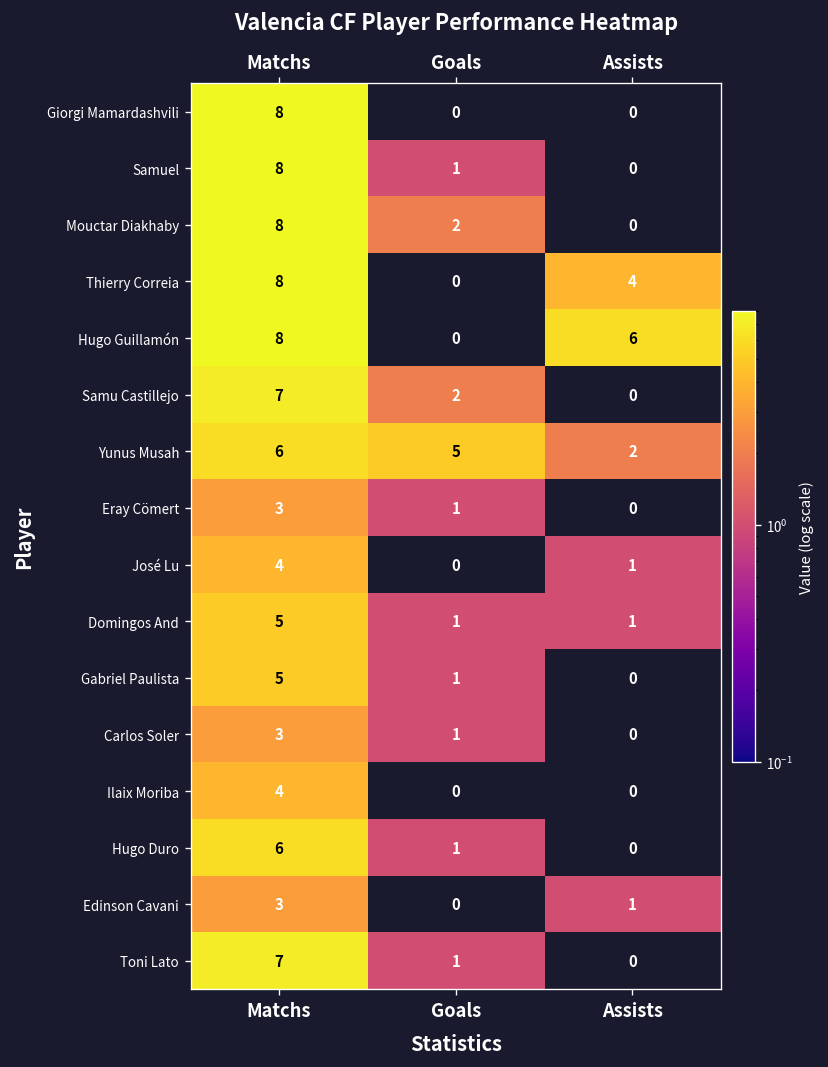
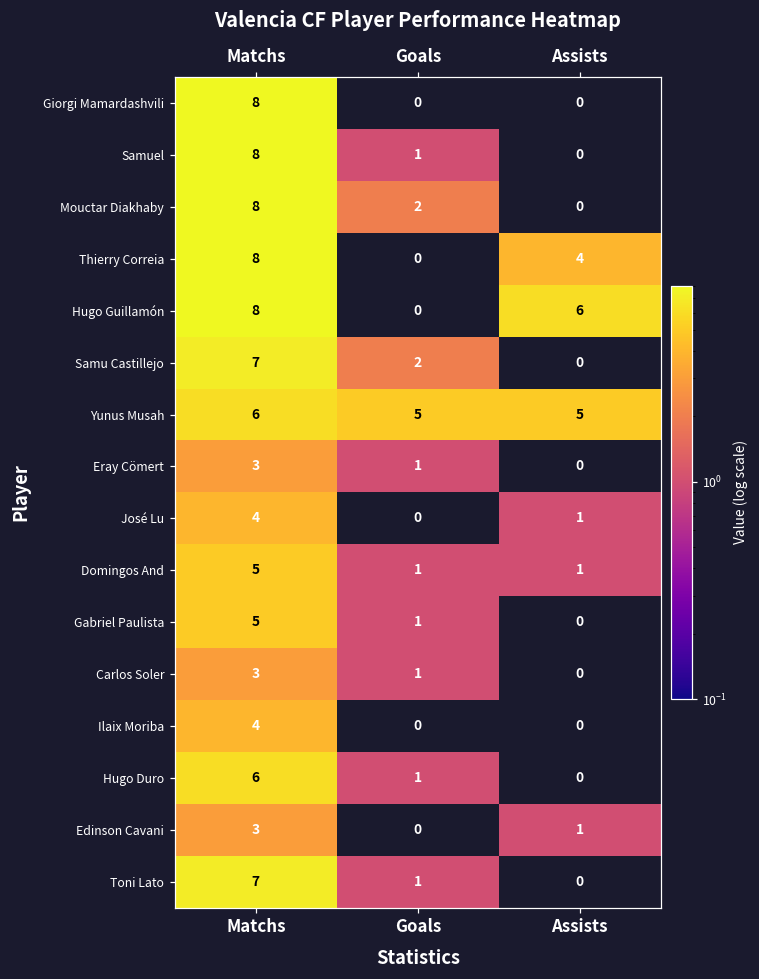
Yunus Musah, Assists: 2 -> 5
